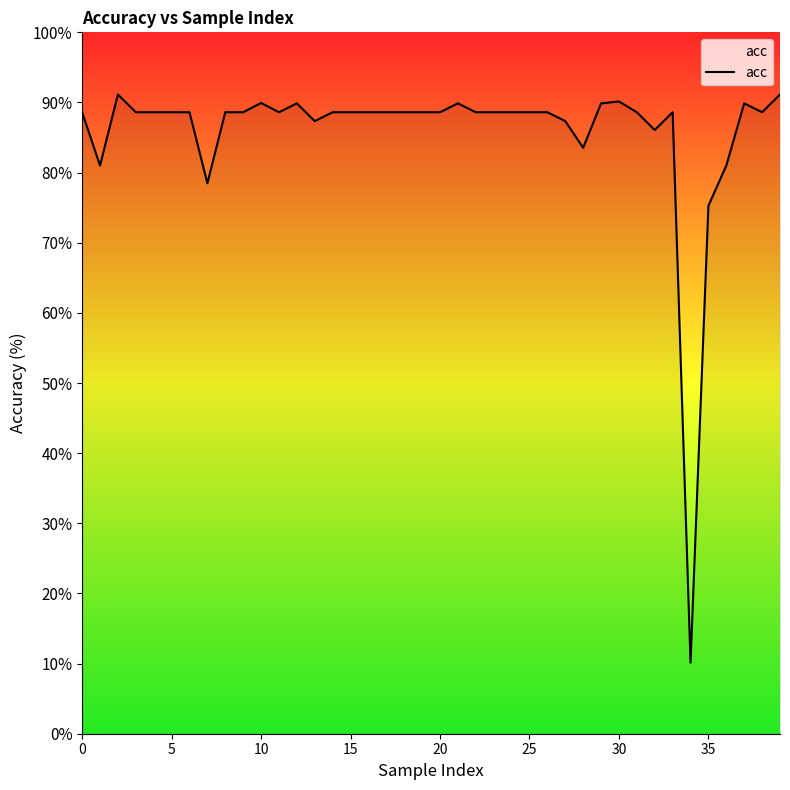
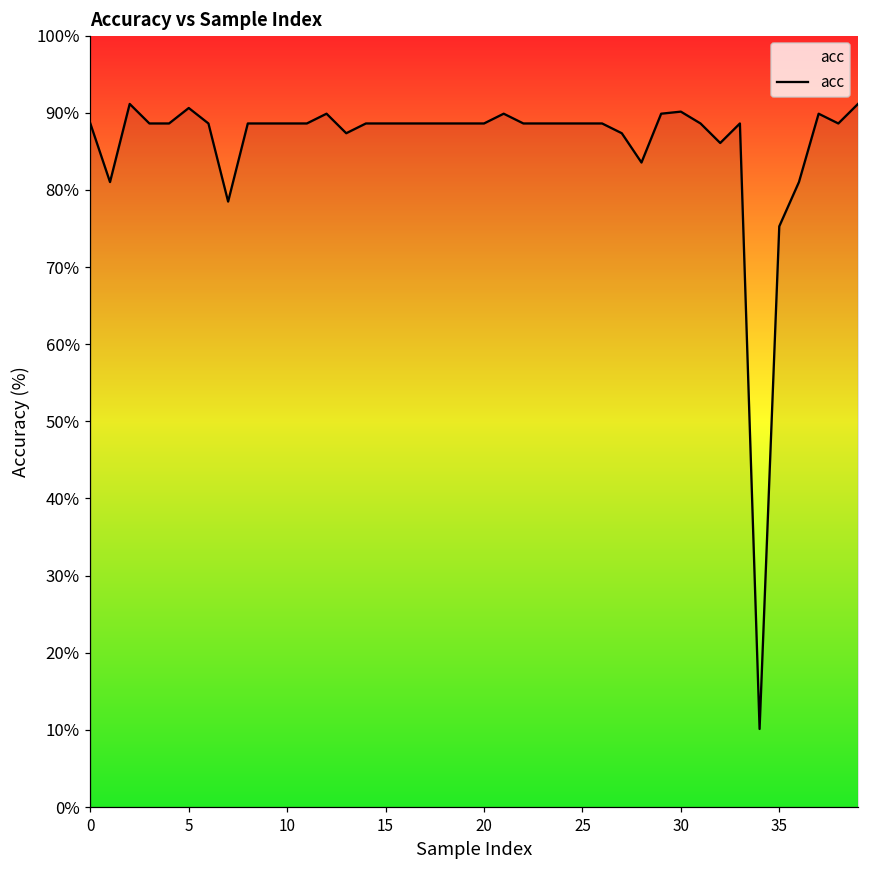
5: 89% -> 91%
10: 90% -> 89%
